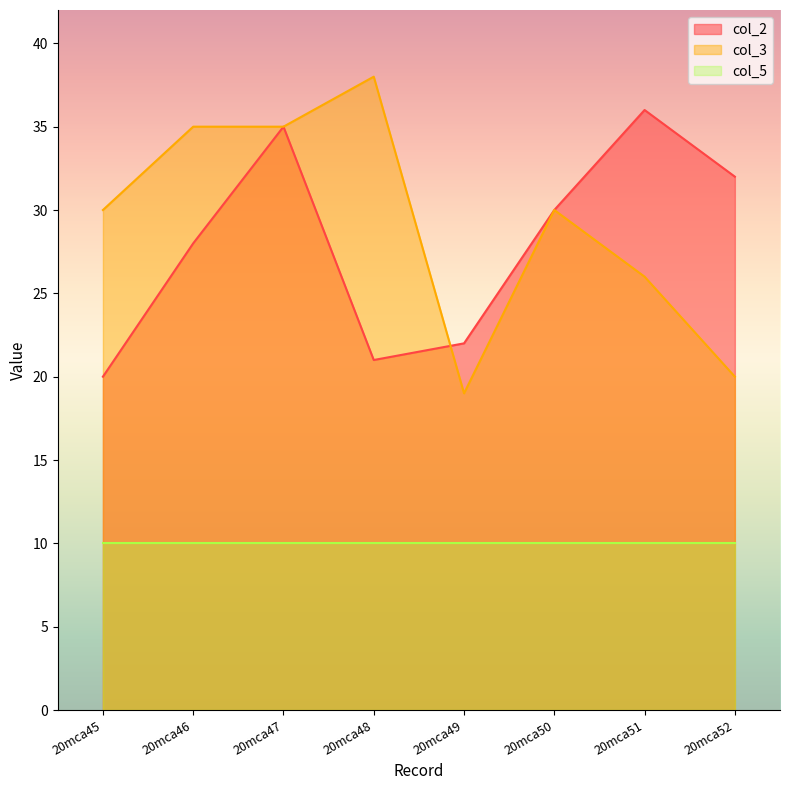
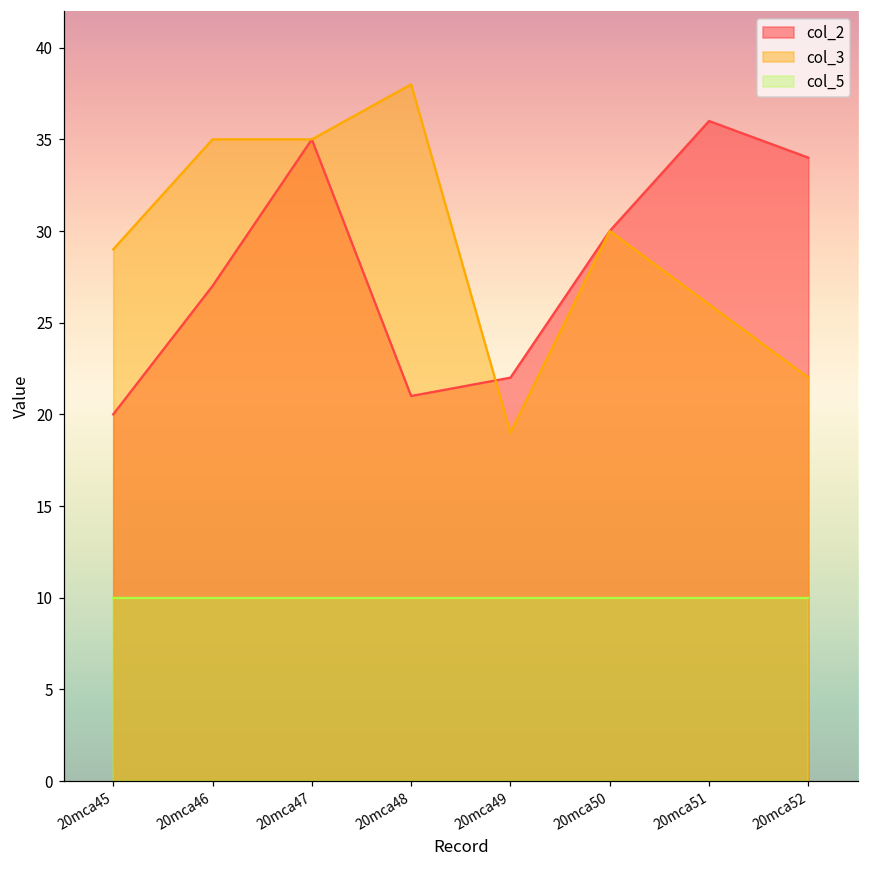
col_3, 20mca45: 30 -> 29
col_2, 20mca46: 28 -> 27
col_2, 20mca52: 32 -> 34
col_3, 20mca52: 20 -> 22
